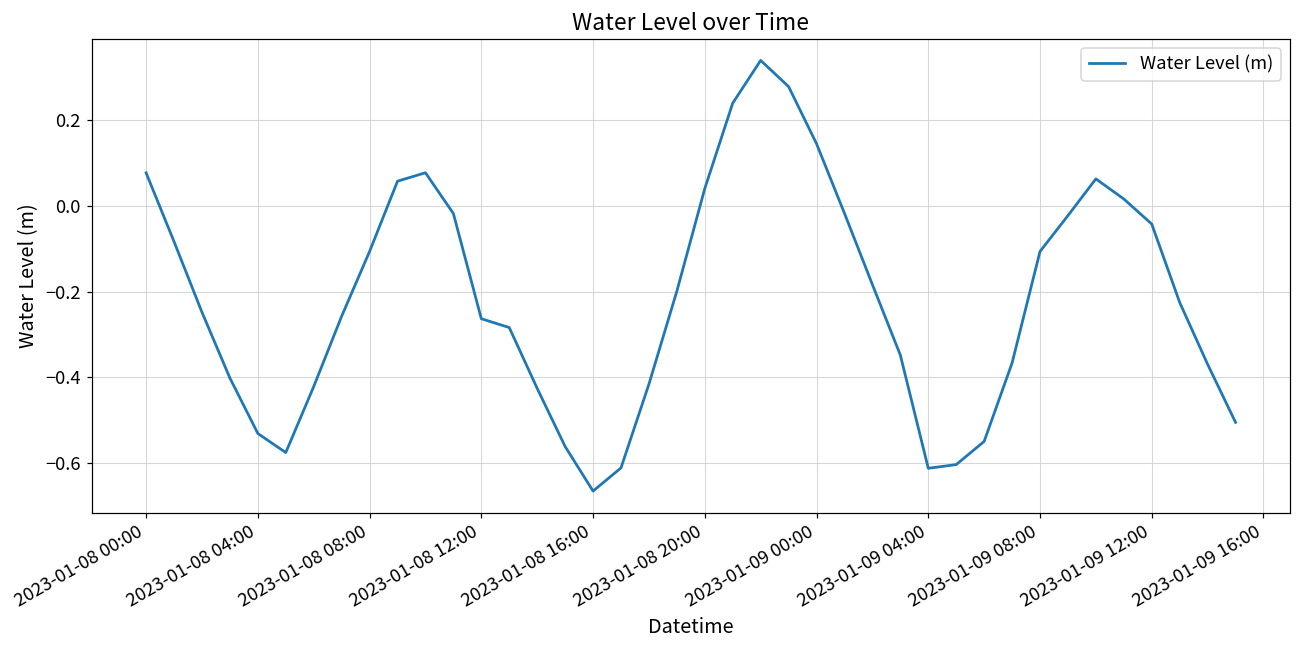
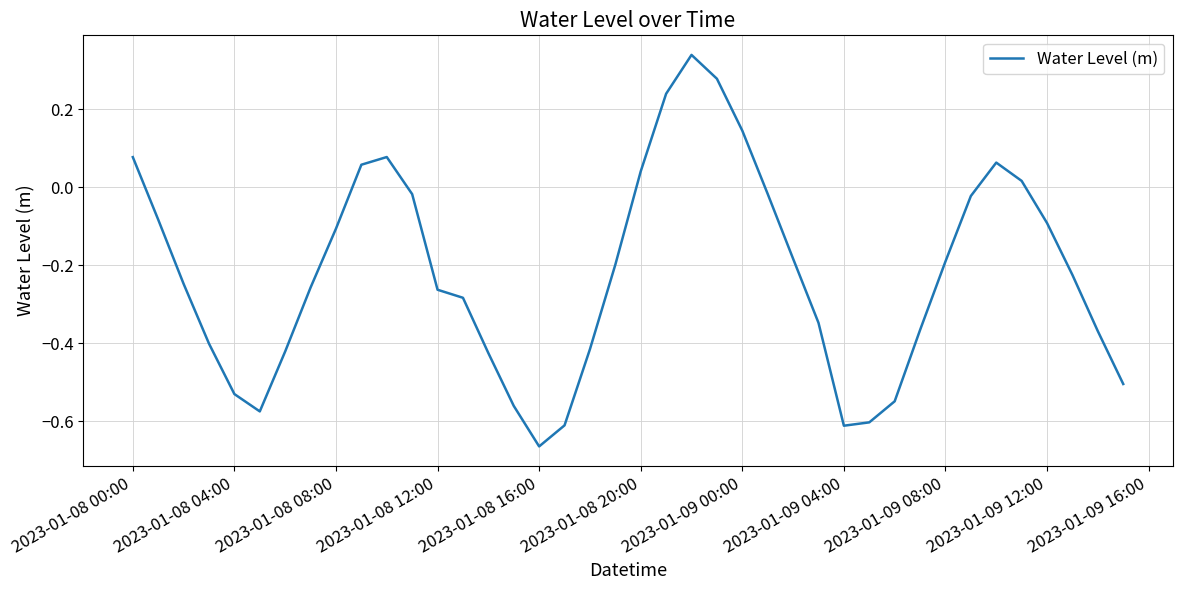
2023-01-09 08:00: -0.11 -> -0.19
2023-01-09 12:00: -0.04 -> -0.09
